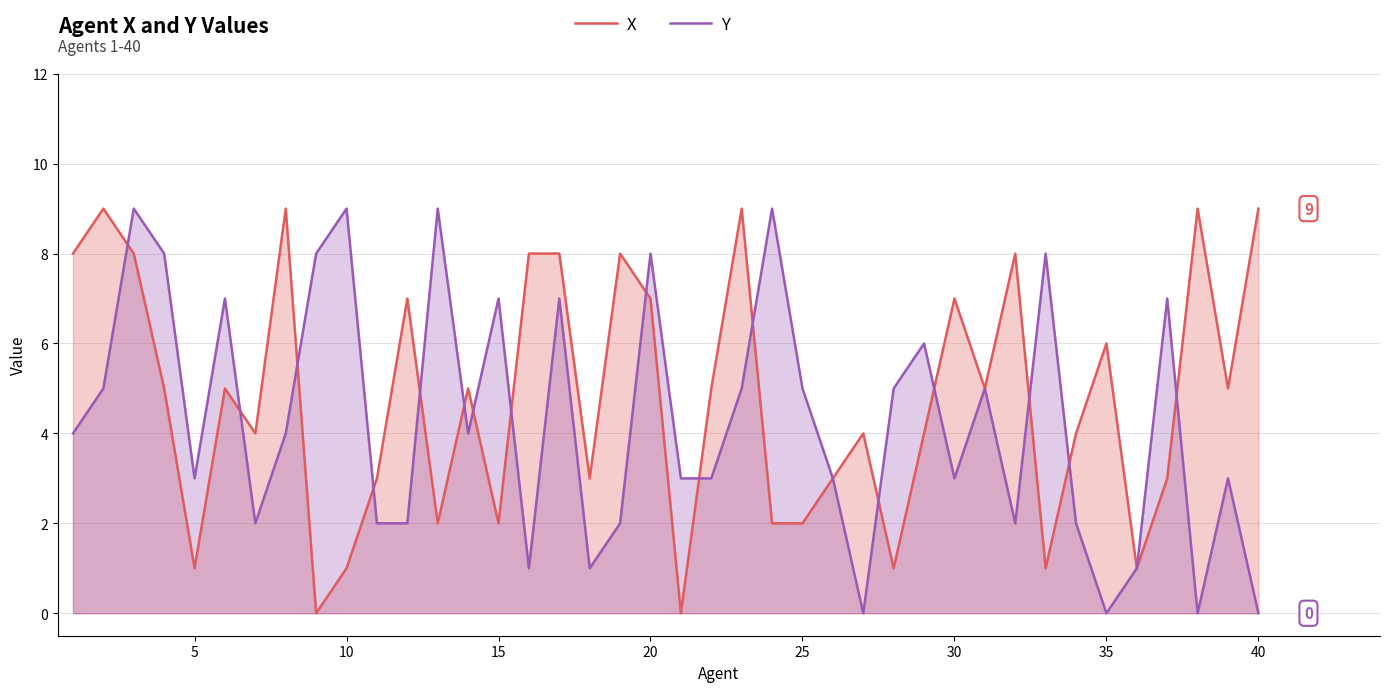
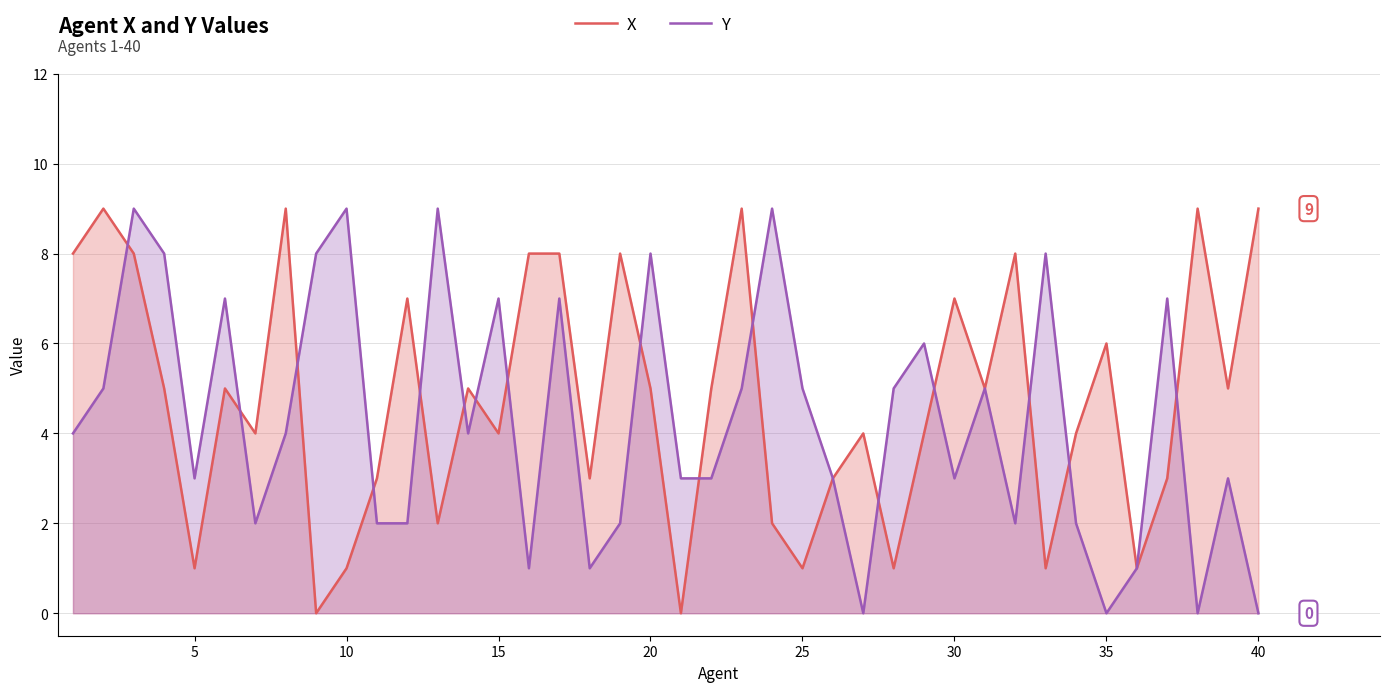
X, 15: 2 -> 4
X, 20: 7 -> 5
X, 25: 2 -> 1
